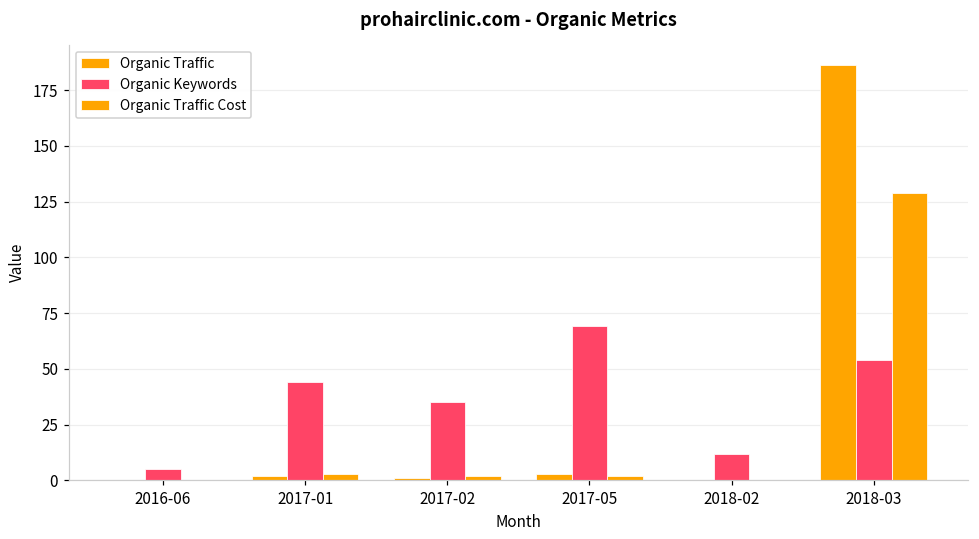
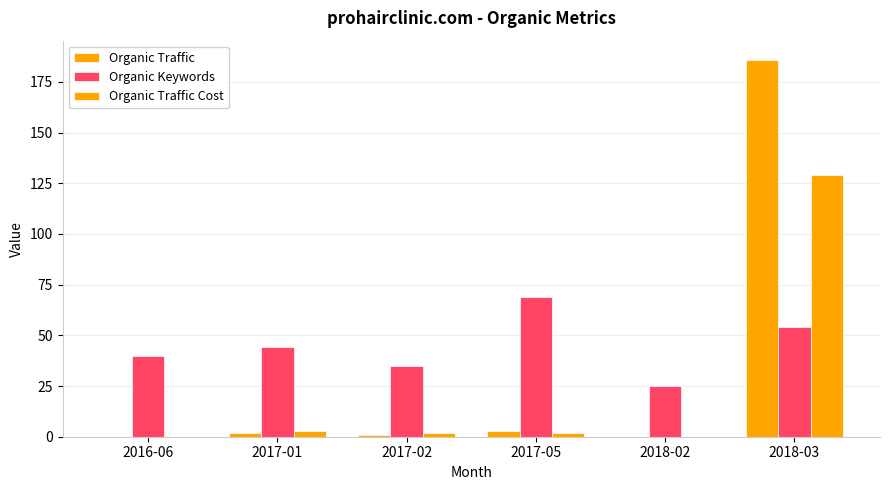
Organic Keywords, 2016-06: 5 -> 40
Organic Keywords, 2018-02: 12 -> 25
